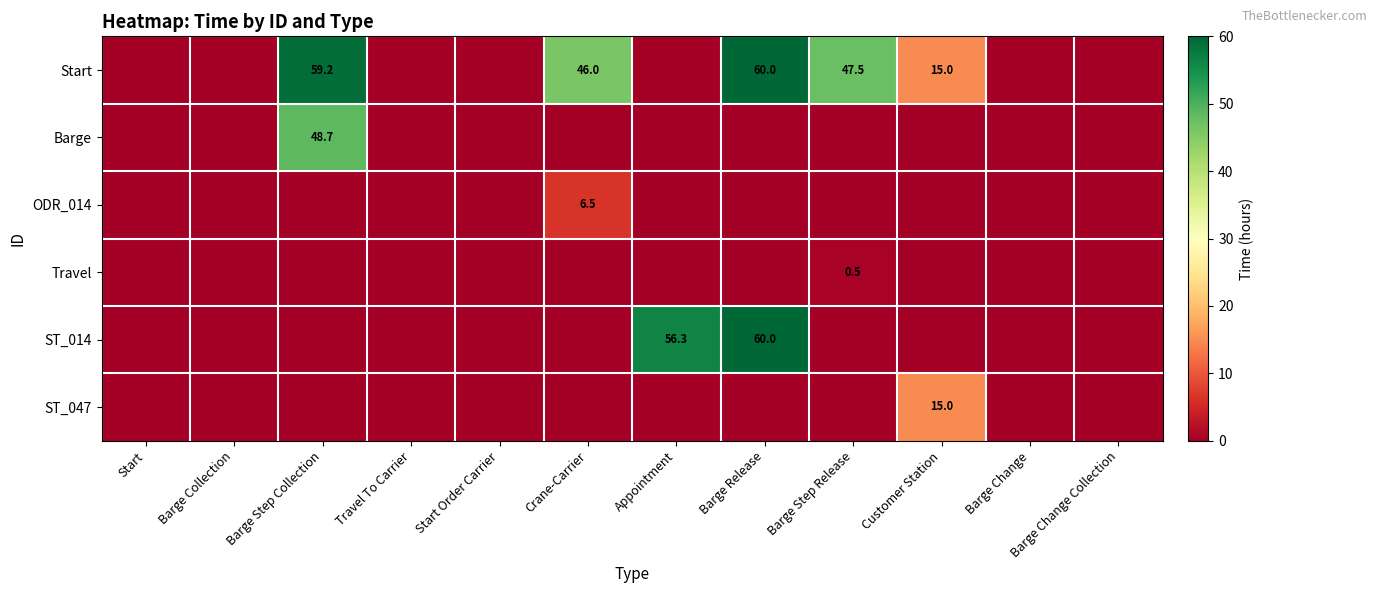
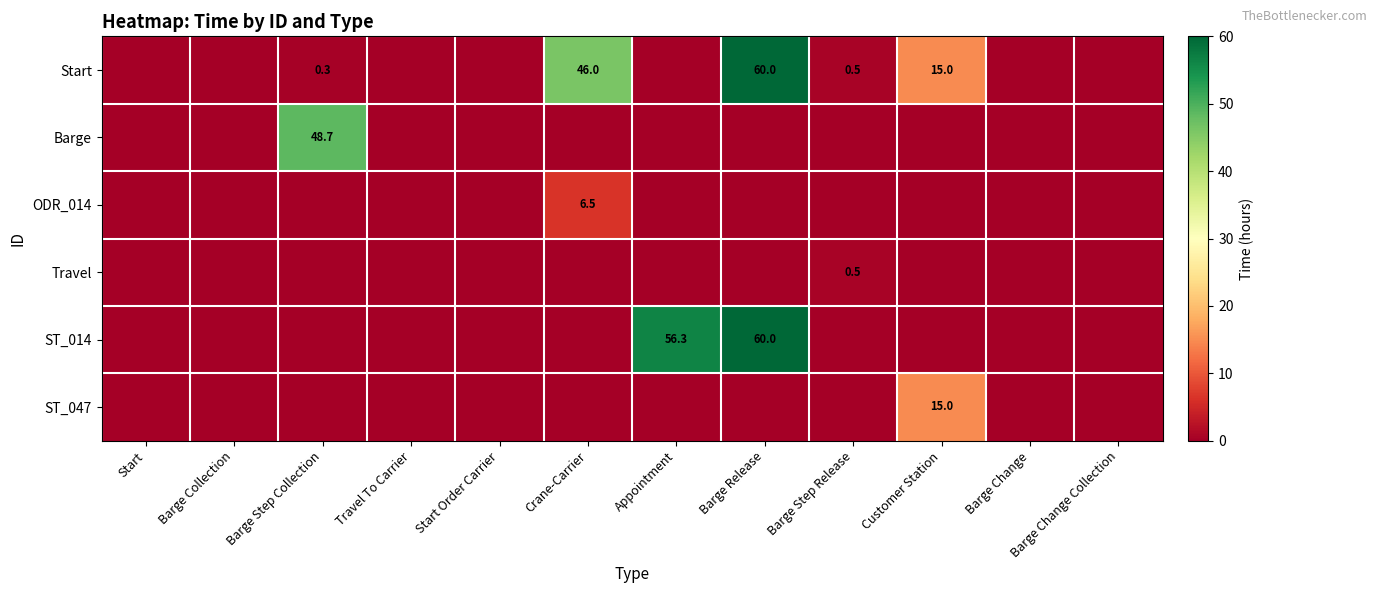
Start, Barge Step Collection: 59.2 -> 0.3
Start, Barge Step Release: 47.5 -> 0.5
